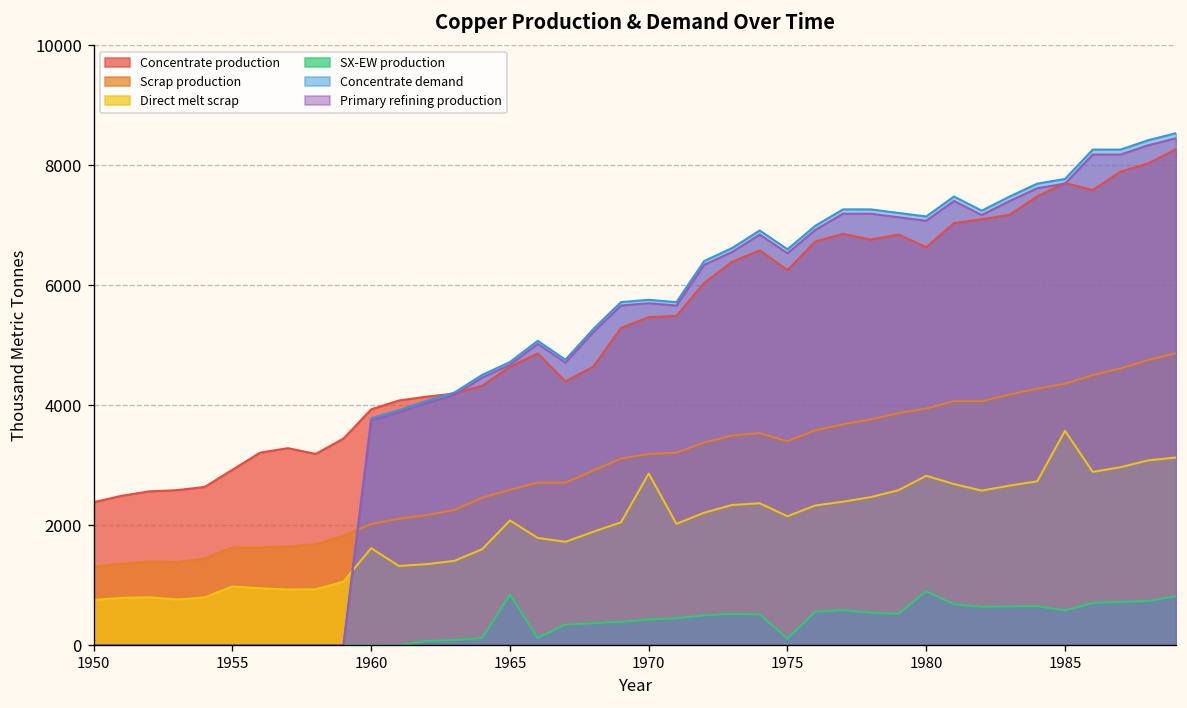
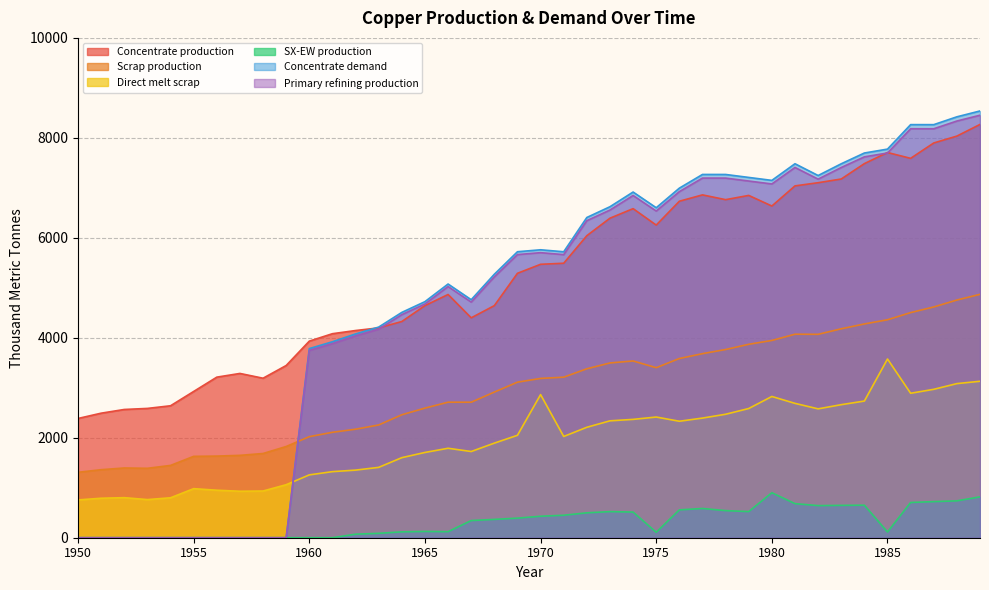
Direct melt scrap, 1960: 1600 -> 1300
Direct melt scrap, 1965: 2100 -> 1700
SX-EW production, 1965: 800 -> 100
Direct melt scrap, 1975: 2200 -> 2400
SX-EW production, 1985: 600 -> 100
